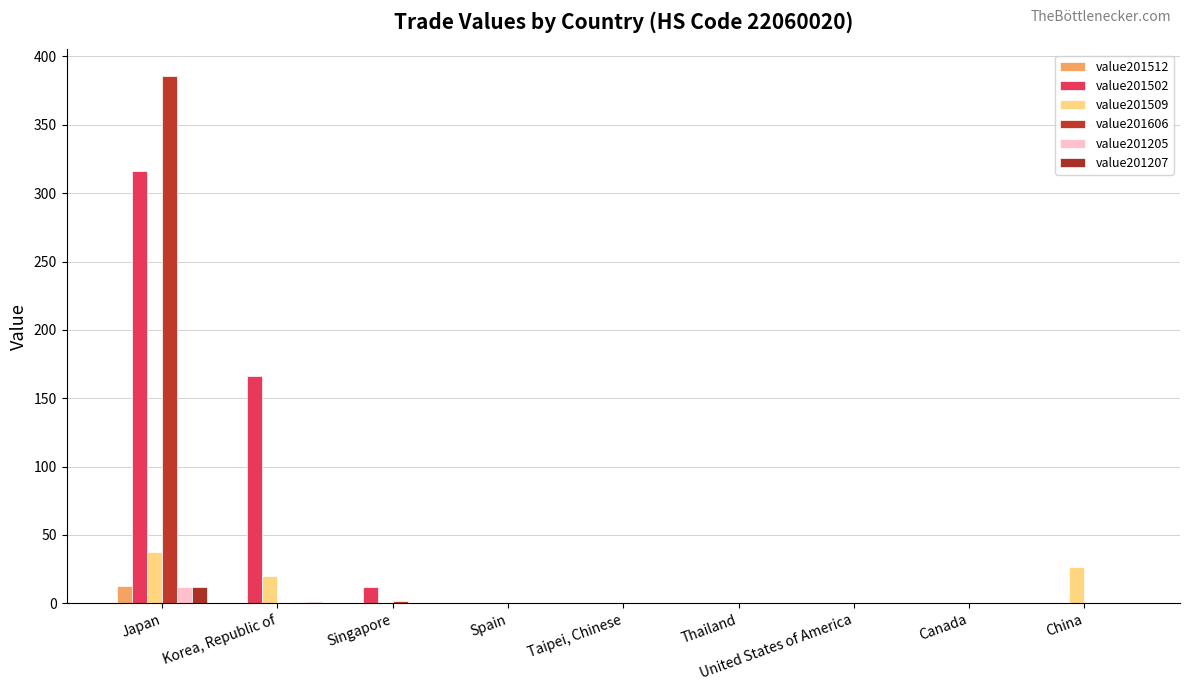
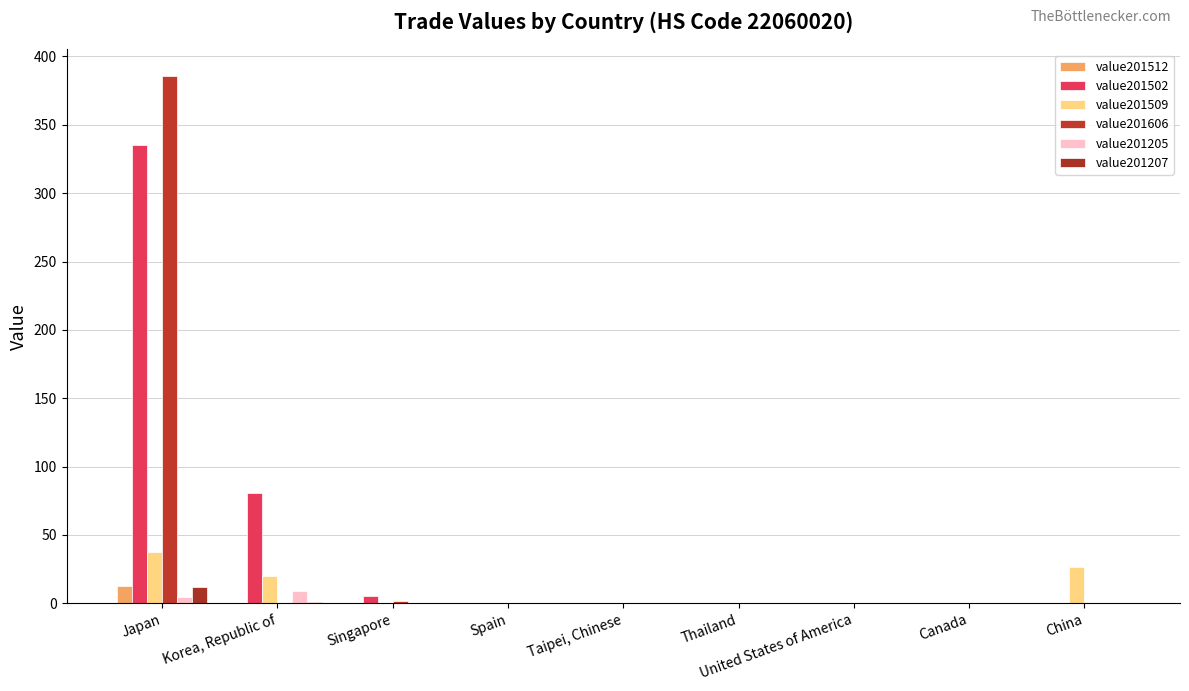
value201502, Japan: 316 -> 335
value201205, Japan: 12 -> 5
value201502, Korea, Republic of: 166 -> 81
value201205, Korea, Republic of: 1 -> 9
value201502, Singapore: 12 -> 5
